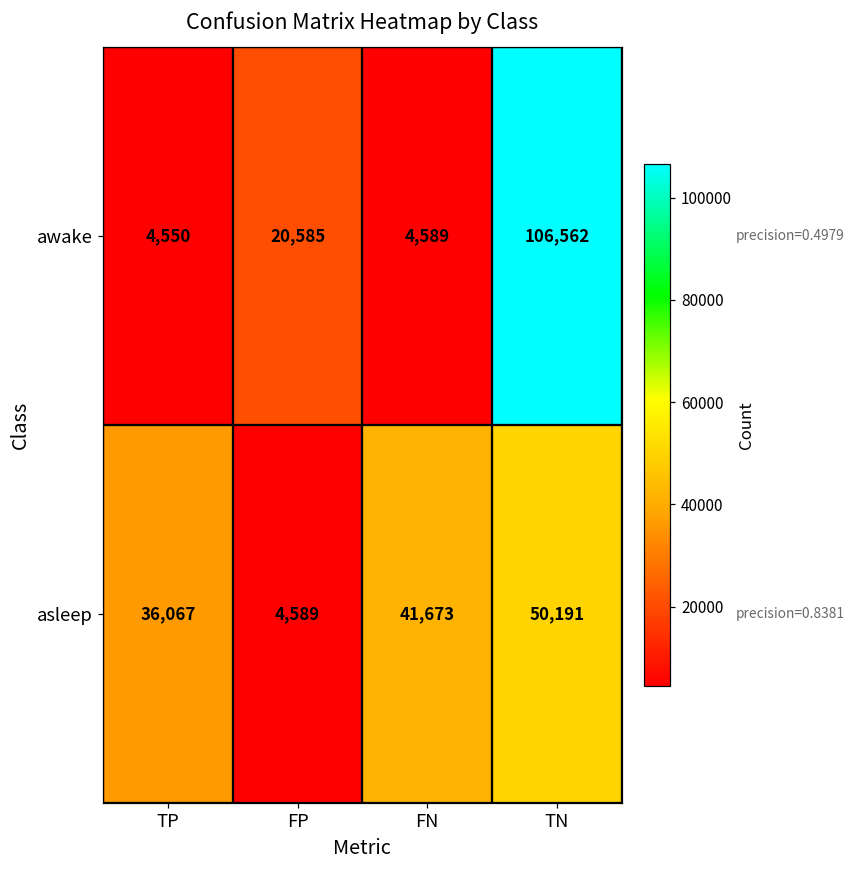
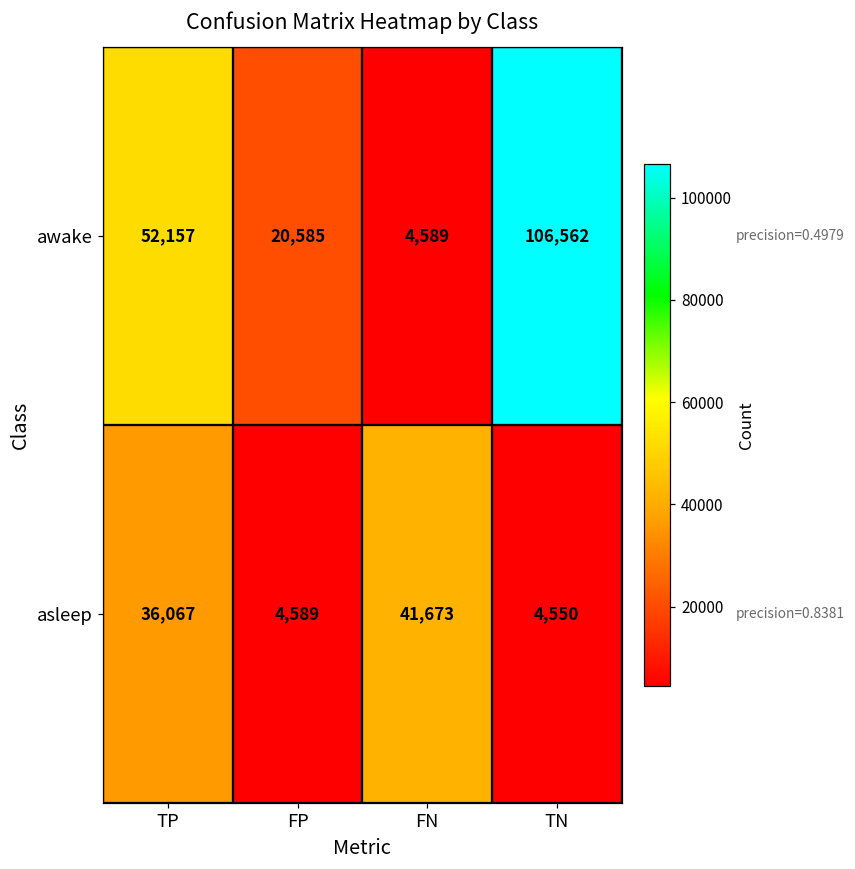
awake, TP: 4,550 -> 52,157
asleep, TN: 50,191 -> 4,550
